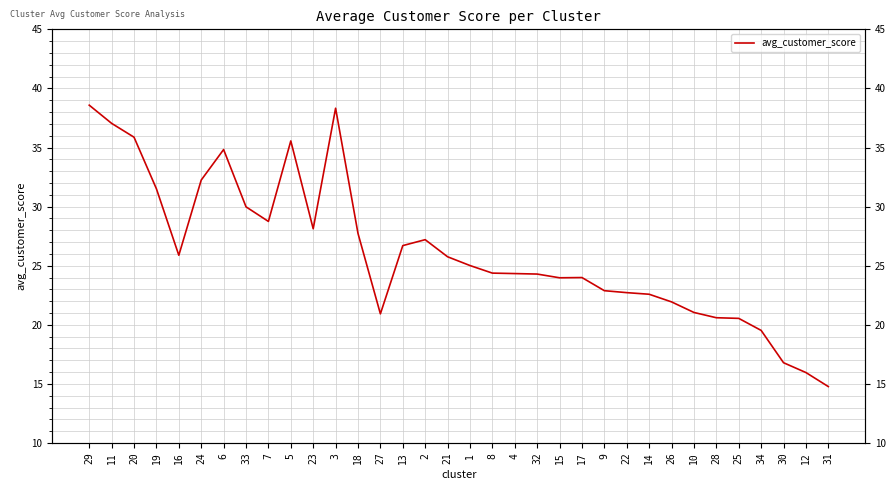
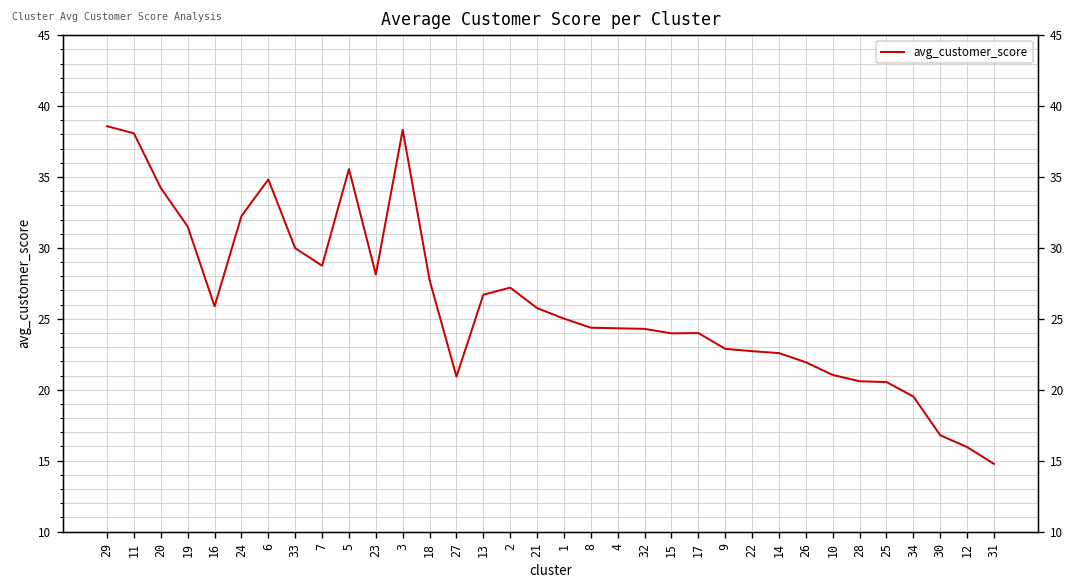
11: 37.0 -> 38.1
20: 35.9 -> 34.2
